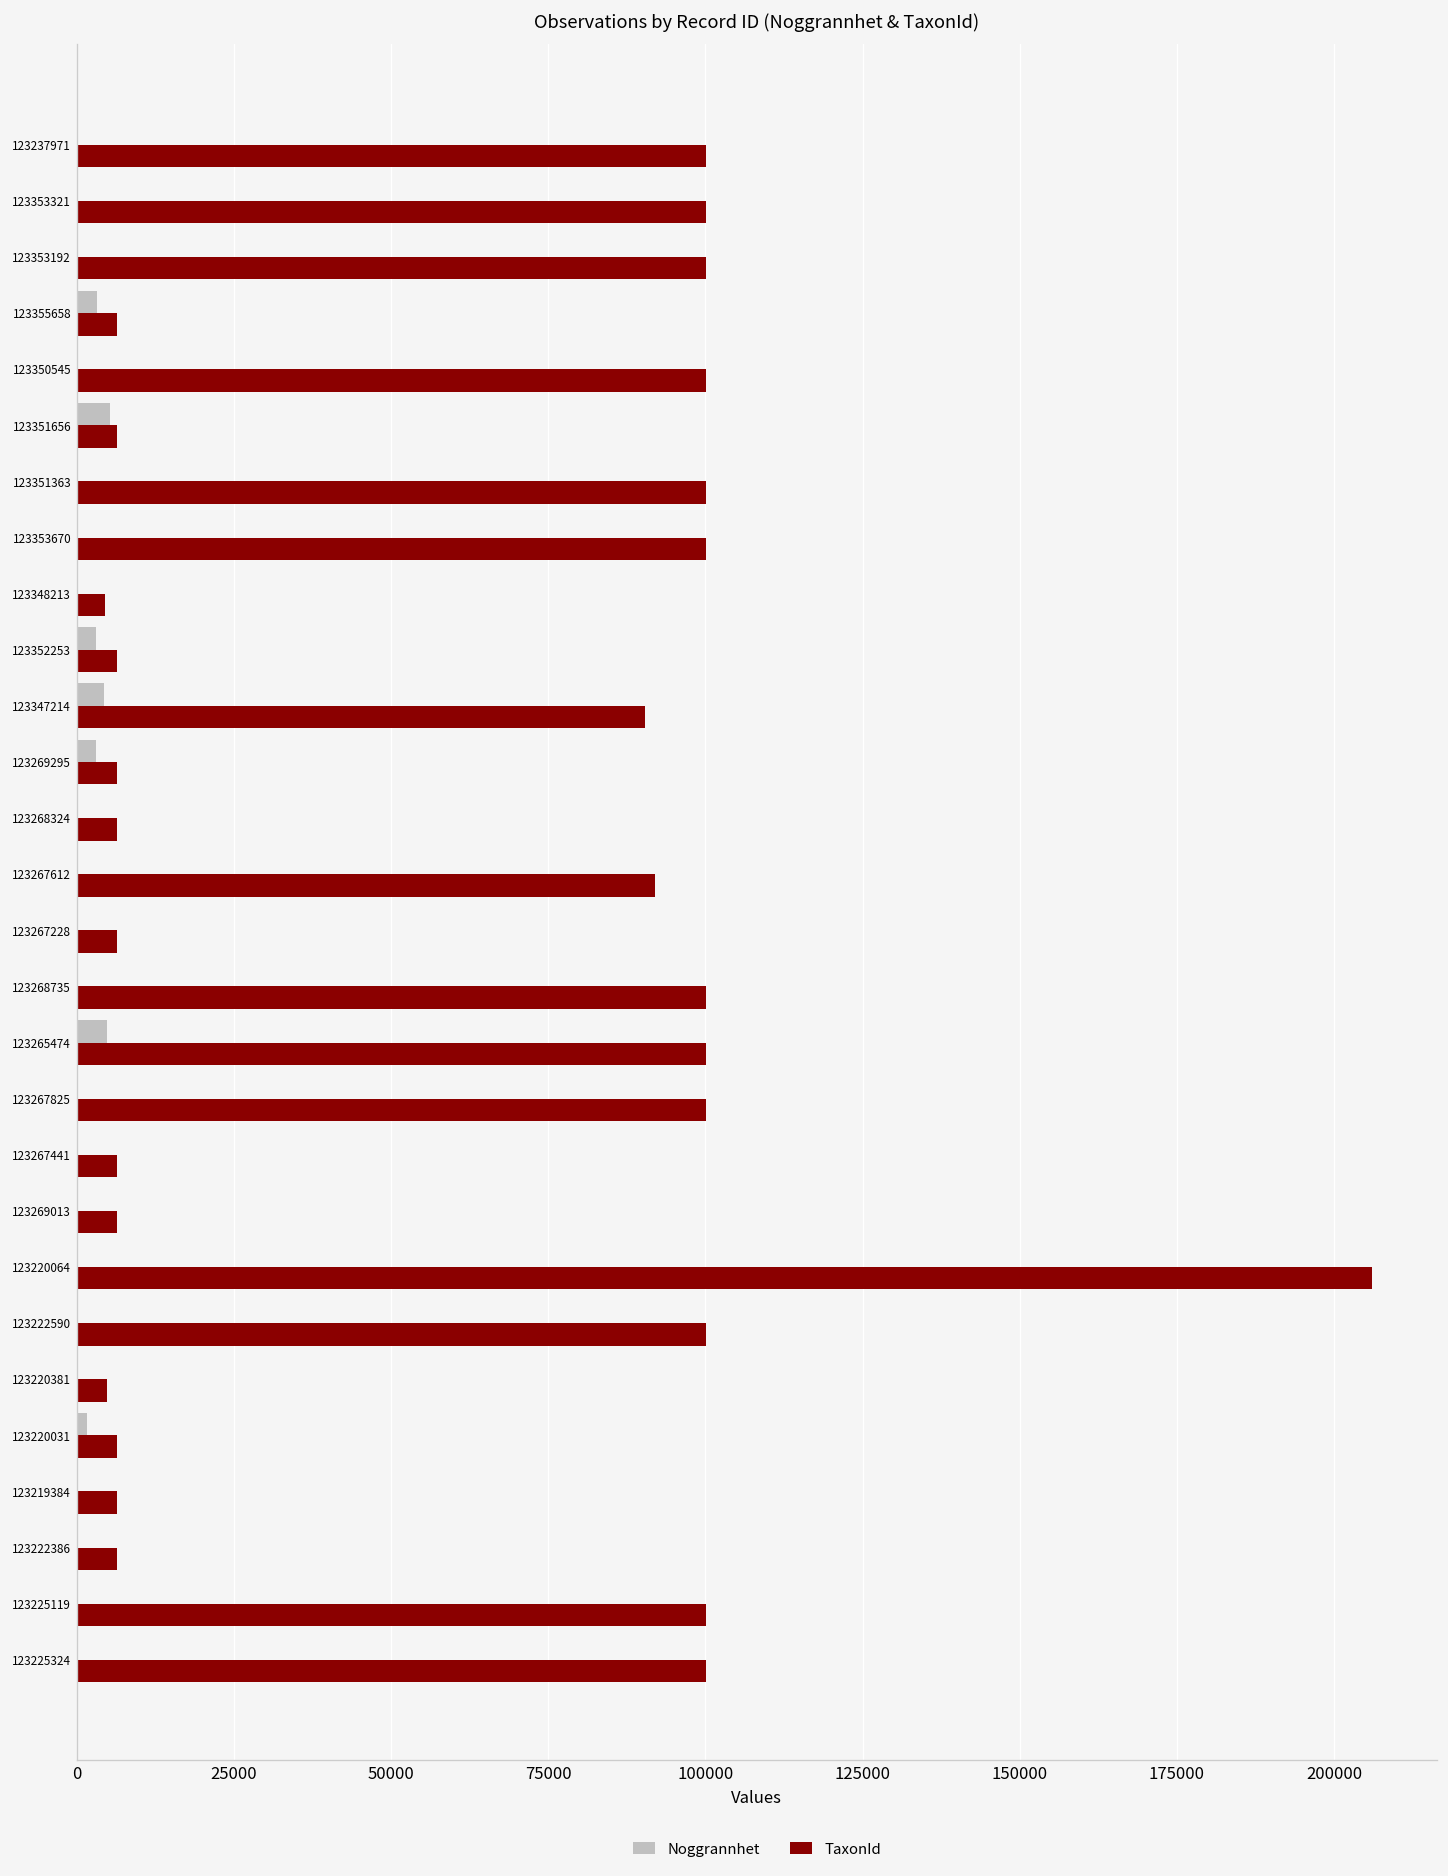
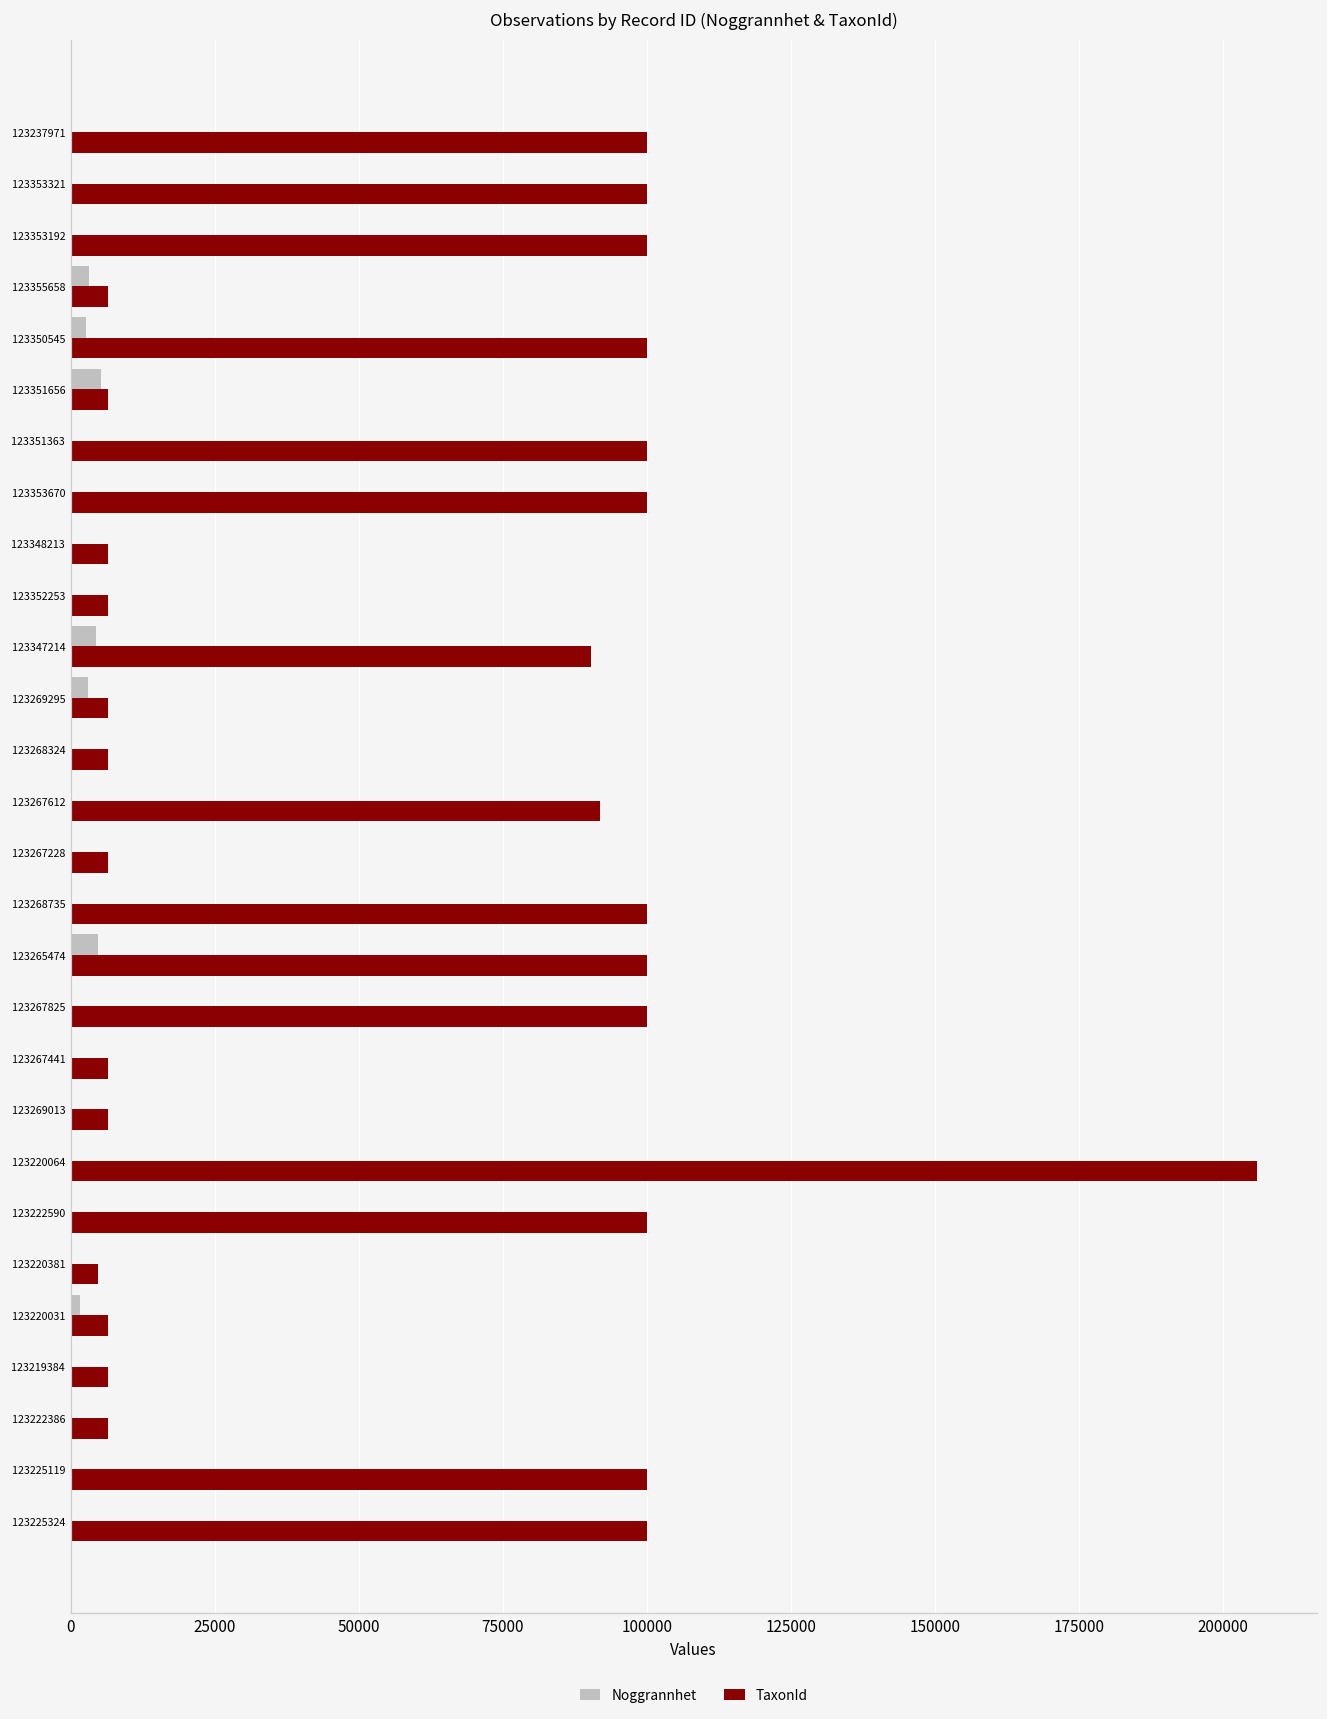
Noggrannhet, 123350545: 0 -> 3000
TaxonId, 123348213: 5000 -> 6000
Noggrannhet, 123352253: 3000 -> 0
